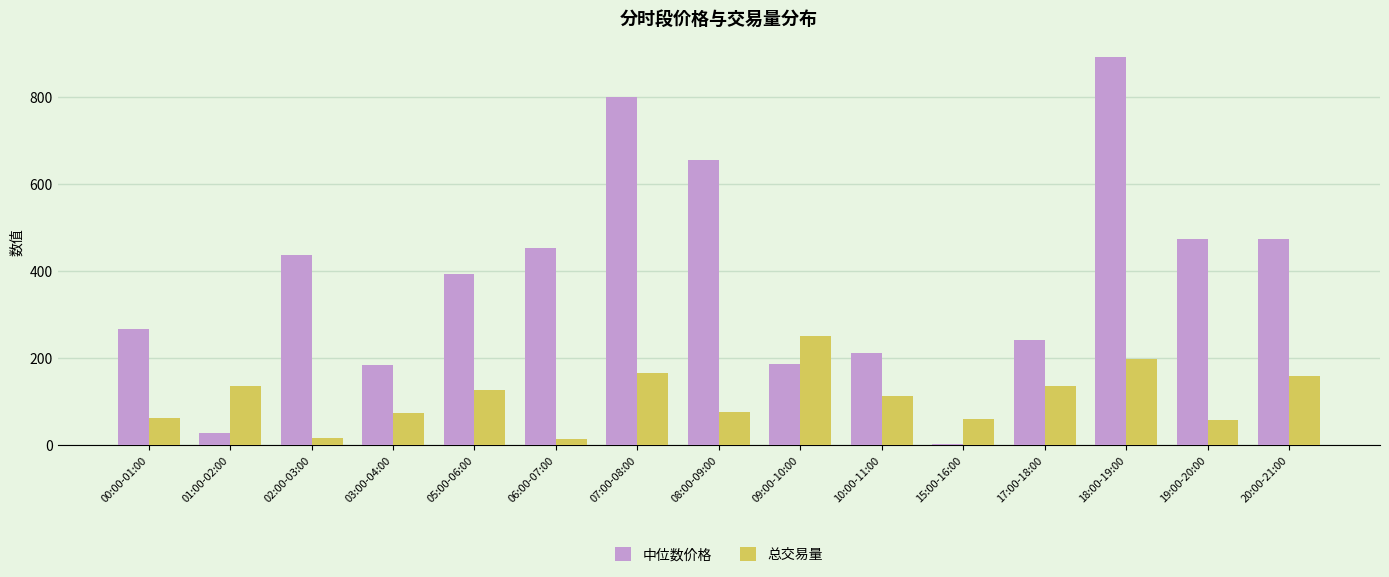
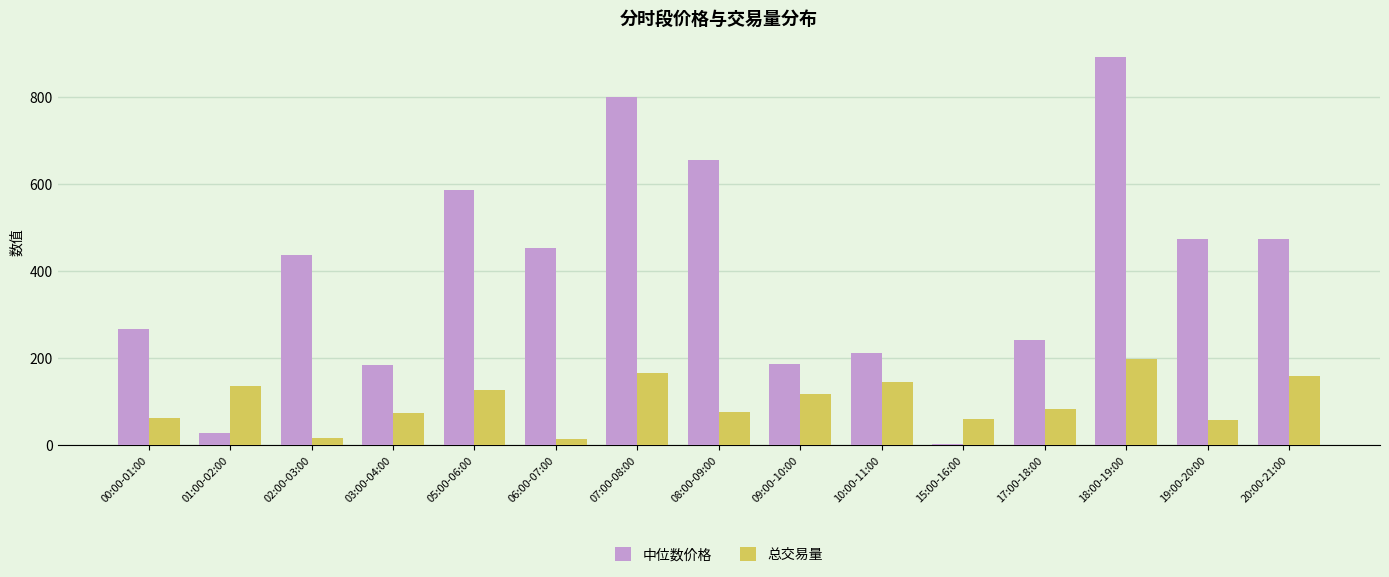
中位数价格, 05:00-06:00: 390 -> 590
总交易量, 09:00-10:00: 250 -> 120
总交易量, 10:00-11:00: 110 -> 140
总交易量, 17:00-18:00: 140 -> 80
